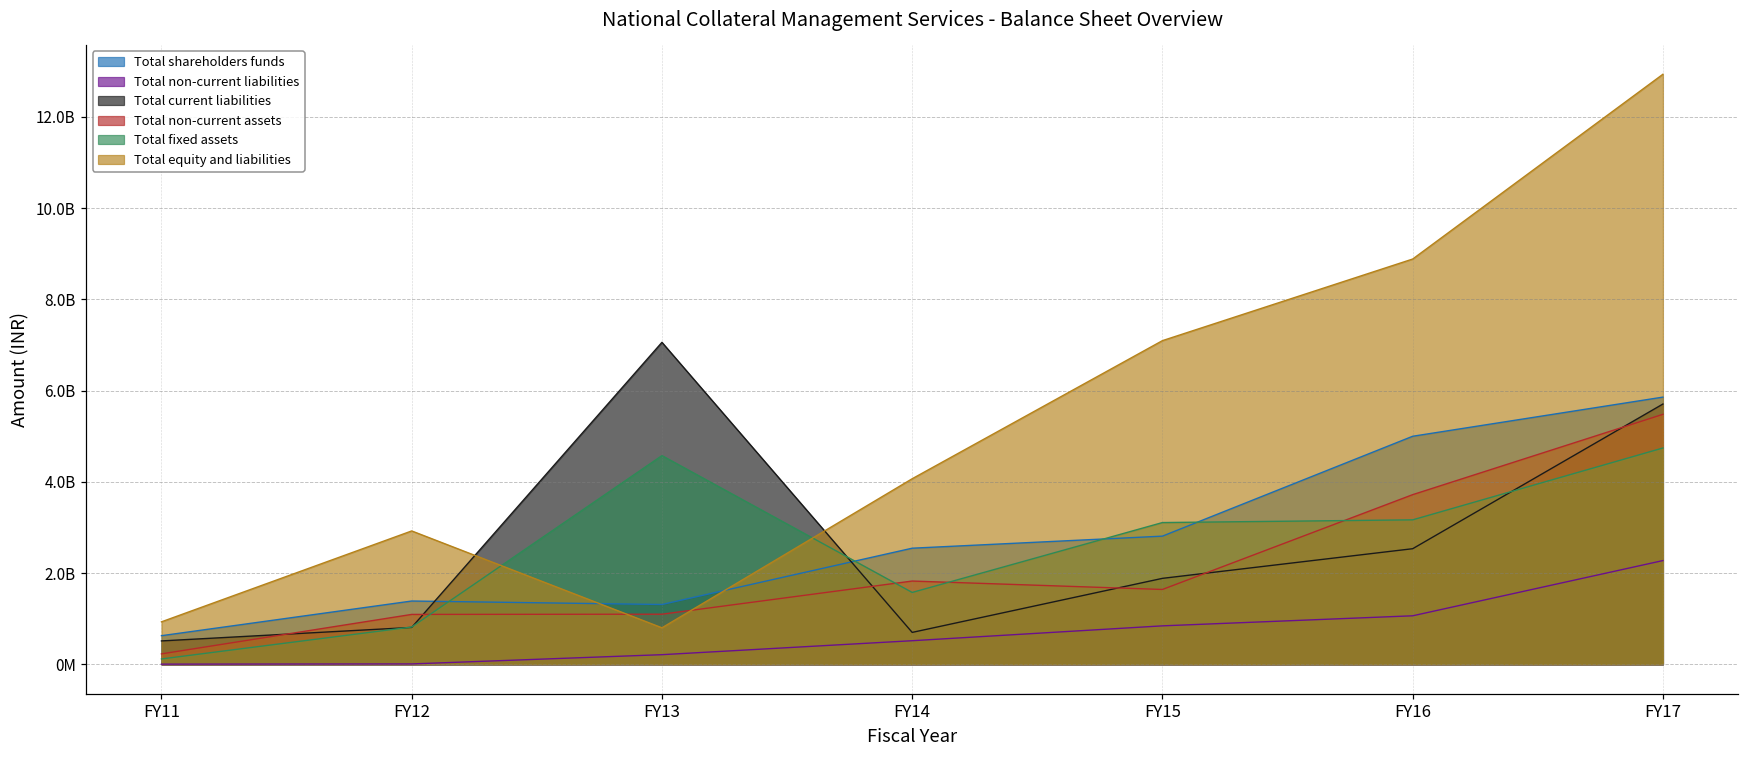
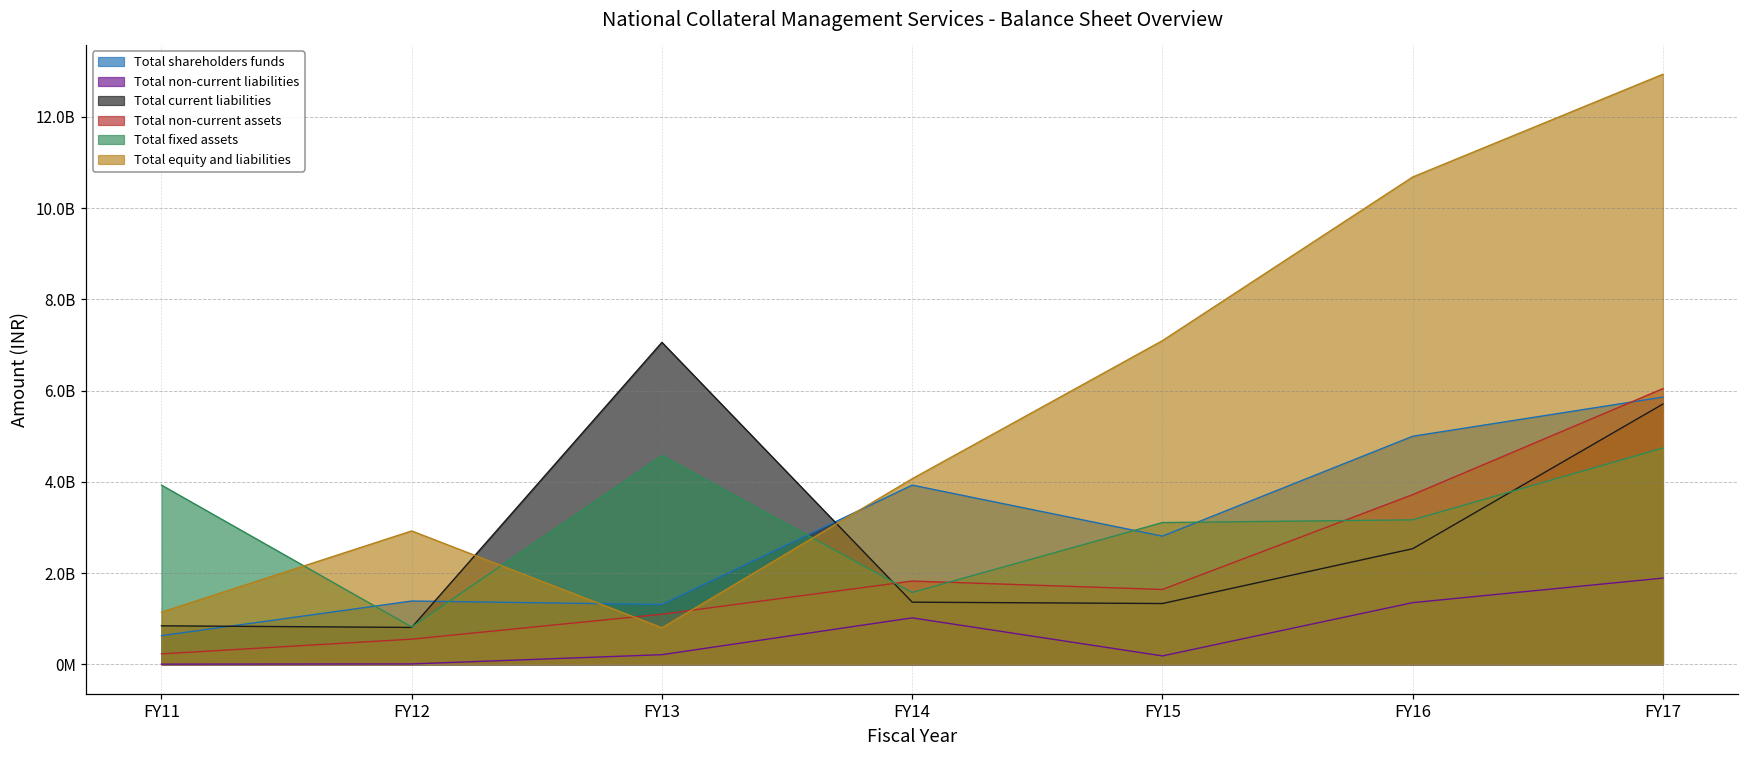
Total current liabilities, FY11: 500000000 -> 800000000
Total fixed assets, FY11: 100000000 -> 3900000000
Total equity and liabilities, FY11: 900000000 -> 1100000000
Total non-current assets, FY12: 1100000000 -> 600000000
Total shareholders funds, FY14: 2500000000 -> 3900000000
Total non-current liabilities, FY14: 500000000 -> 1000000000
Total current liabilities, FY14: 700000000 -> 1400000000
Total non-current liabilities, FY15: 800000000 -> 200000000
Total current liabilities, FY15: 1900000000 -> 1300000000
Total non-current liabilities, FY16: 1100000000 -> 1400000000
Total equity and liabilities, FY16: 8900000000 -> 10700000000
Total non-current liabilities, FY17: 2300000000 -> 1900000000
Total non-current assets, FY17: 5500000000 -> 6000000000
